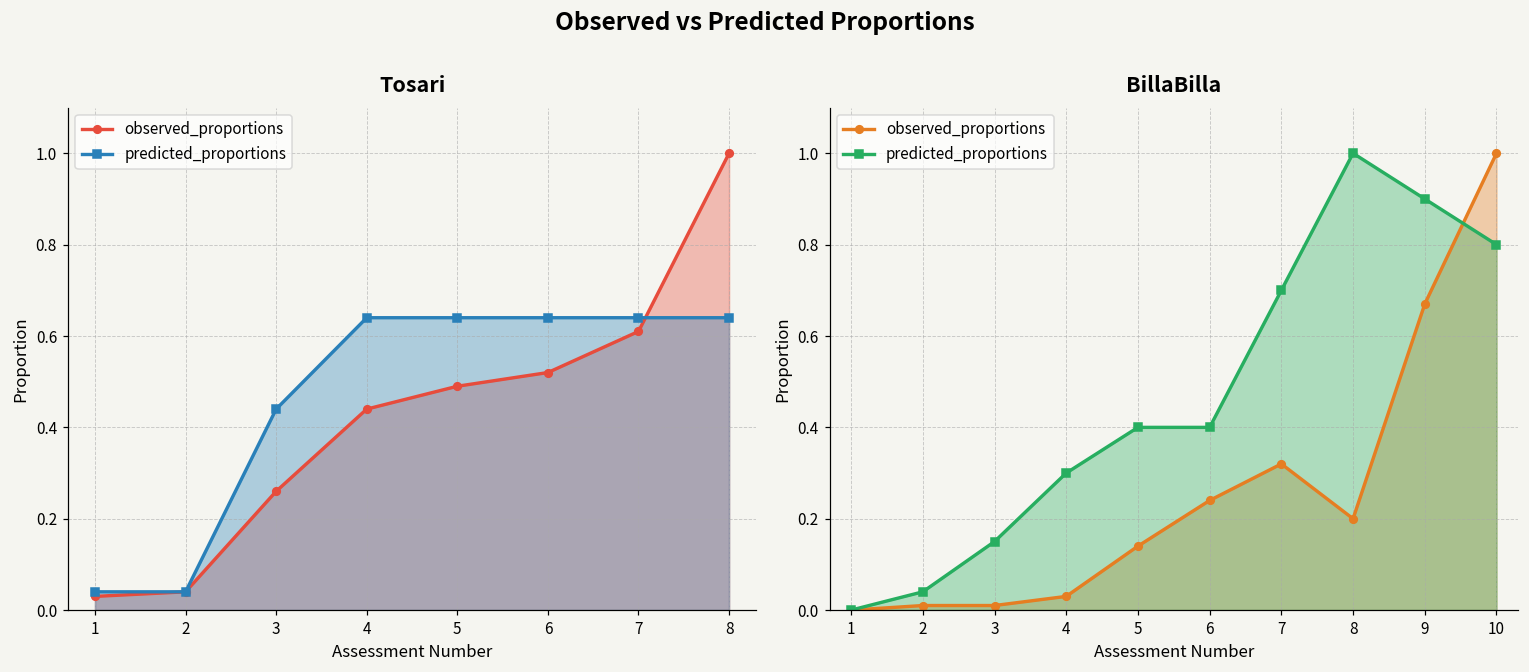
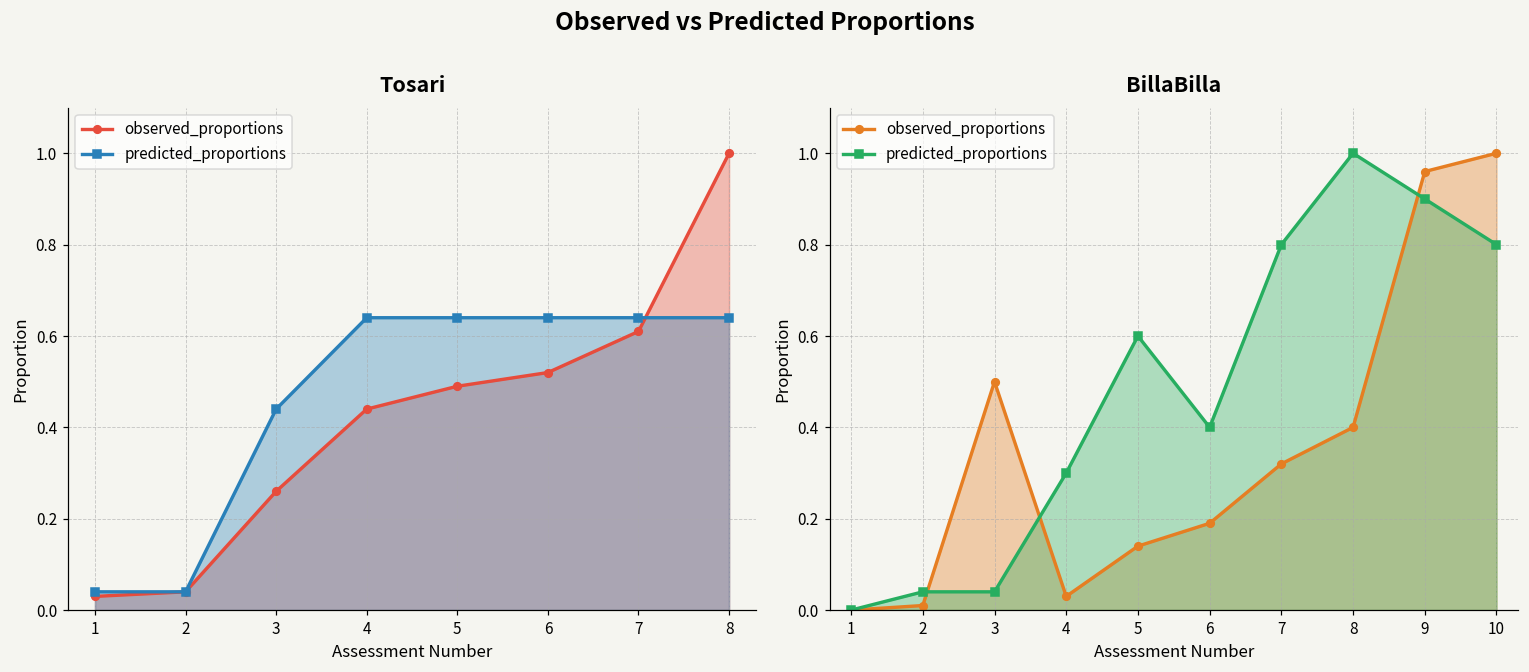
BillaBilla, observed_proportions, 3: 0.01 -> 0.50
BillaBilla, predicted_proportions, 3: 0.15 -> 0.04
BillaBilla, predicted_proportions, 5: 0.4 -> 0.6
BillaBilla, observed_proportions, 6: 0.24 -> 0.19
BillaBilla, predicted_proportions, 7: 0.7 -> 0.8
BillaBilla, observed_proportions, 8: 0.2 -> 0.4
BillaBilla, observed_proportions, 9: 0.67 -> 0.96
